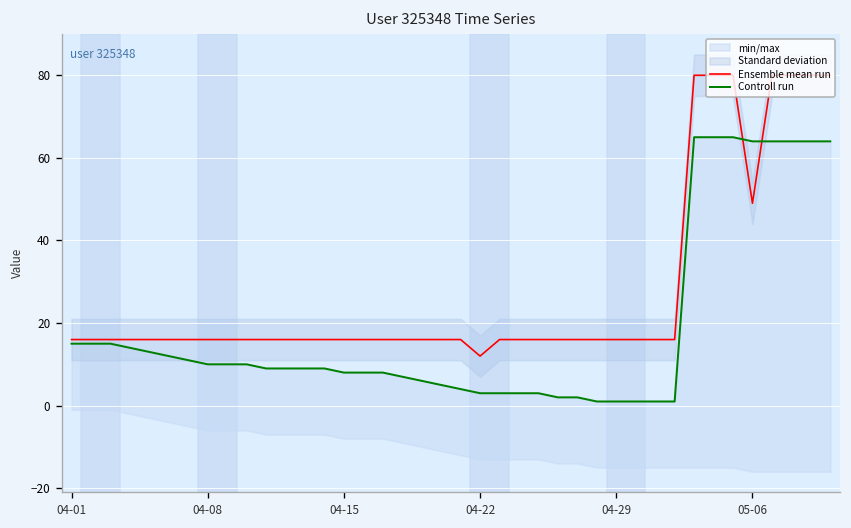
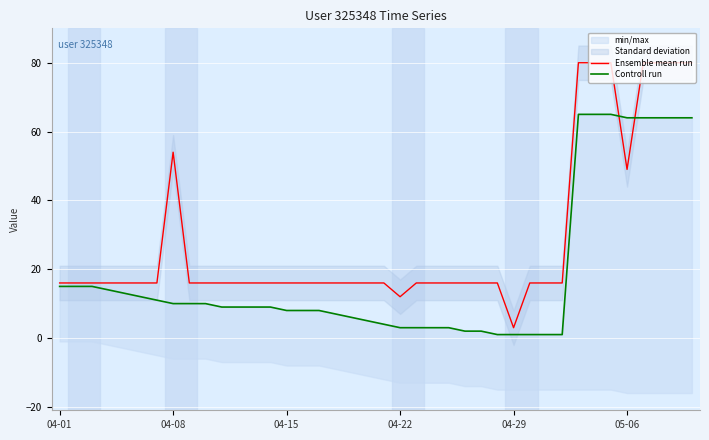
Ensemble mean run, 04-08: 16 -> 54
Ensemble mean run, 04-29: 16 -> 3
